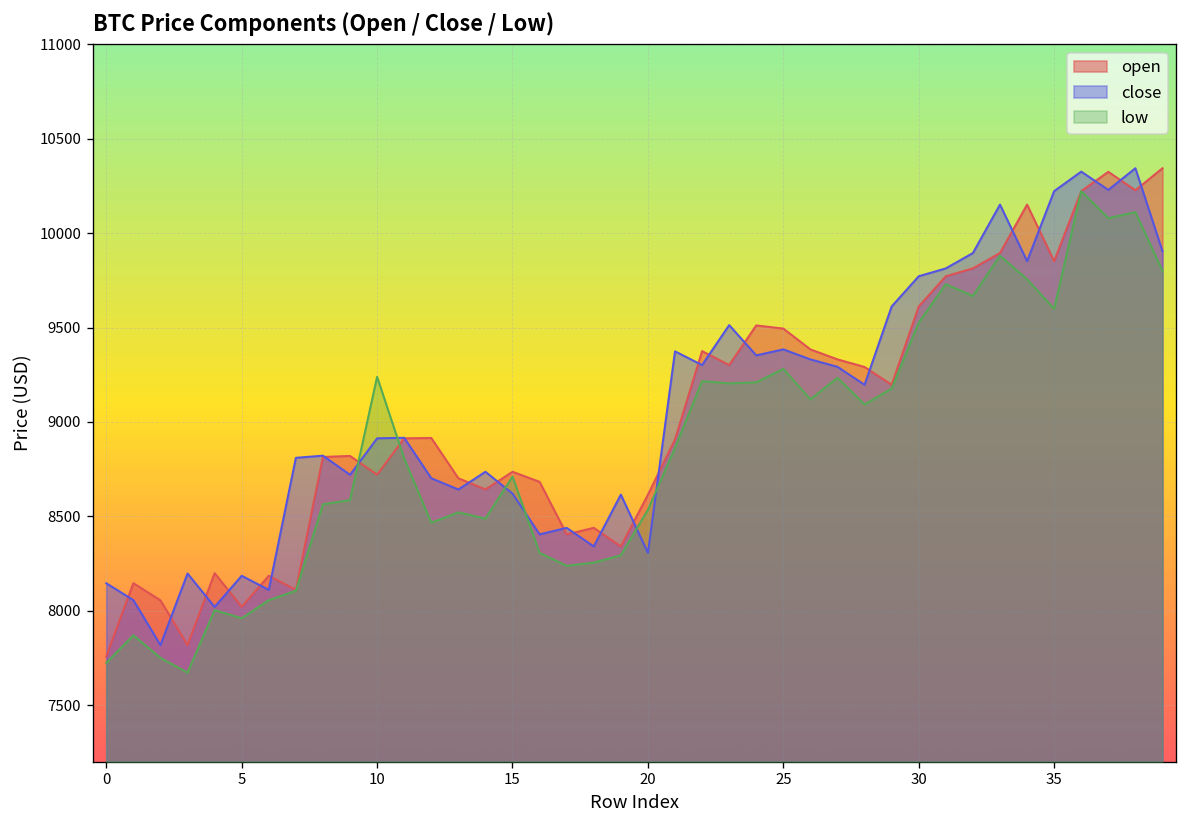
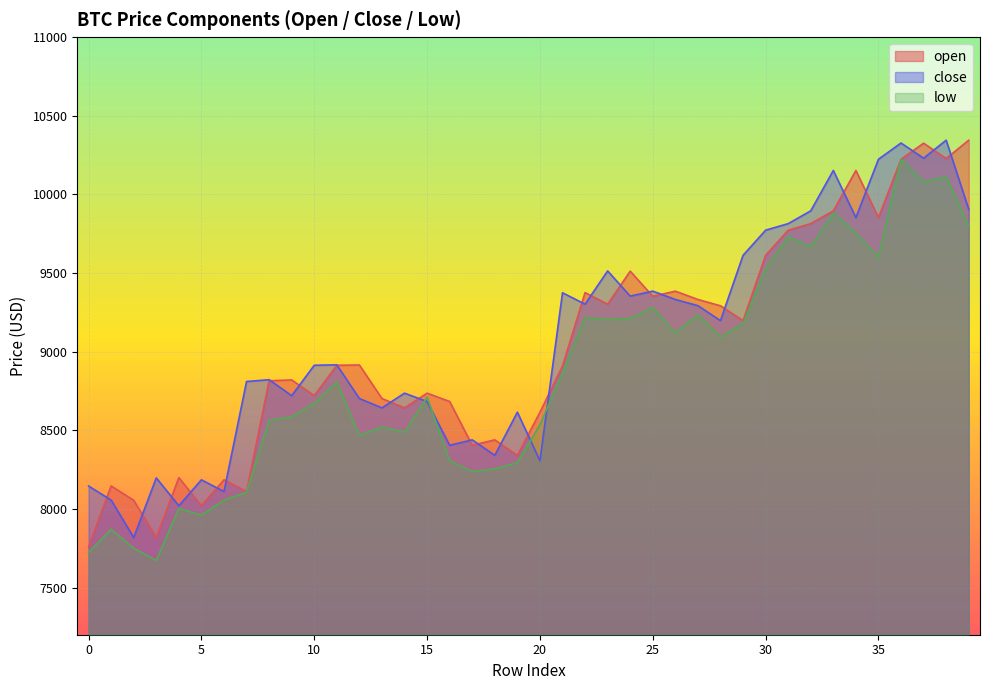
low, 10: 9240 -> 8670
close, 15: 8620 -> 8680
open, 25: 9490 -> 9350
